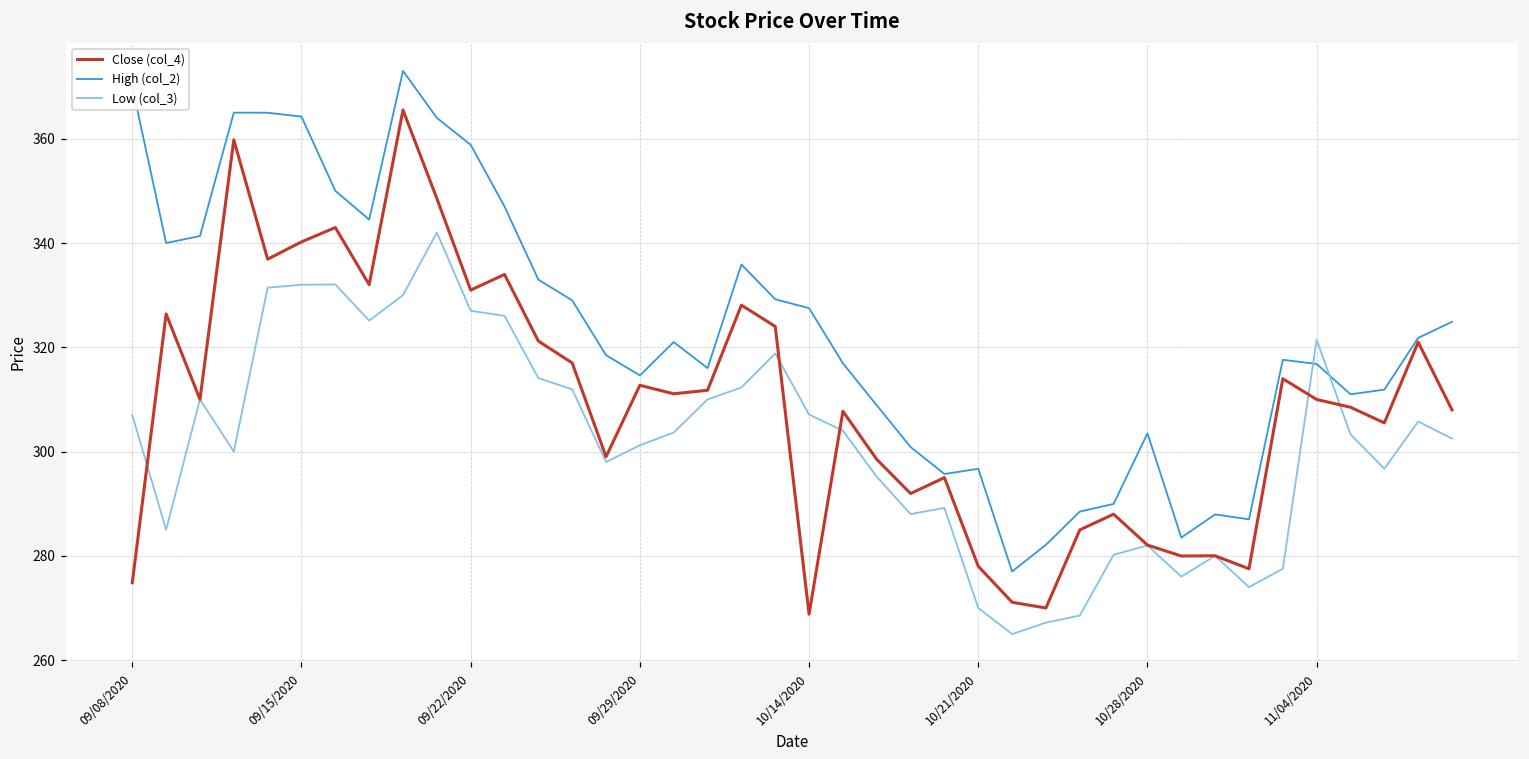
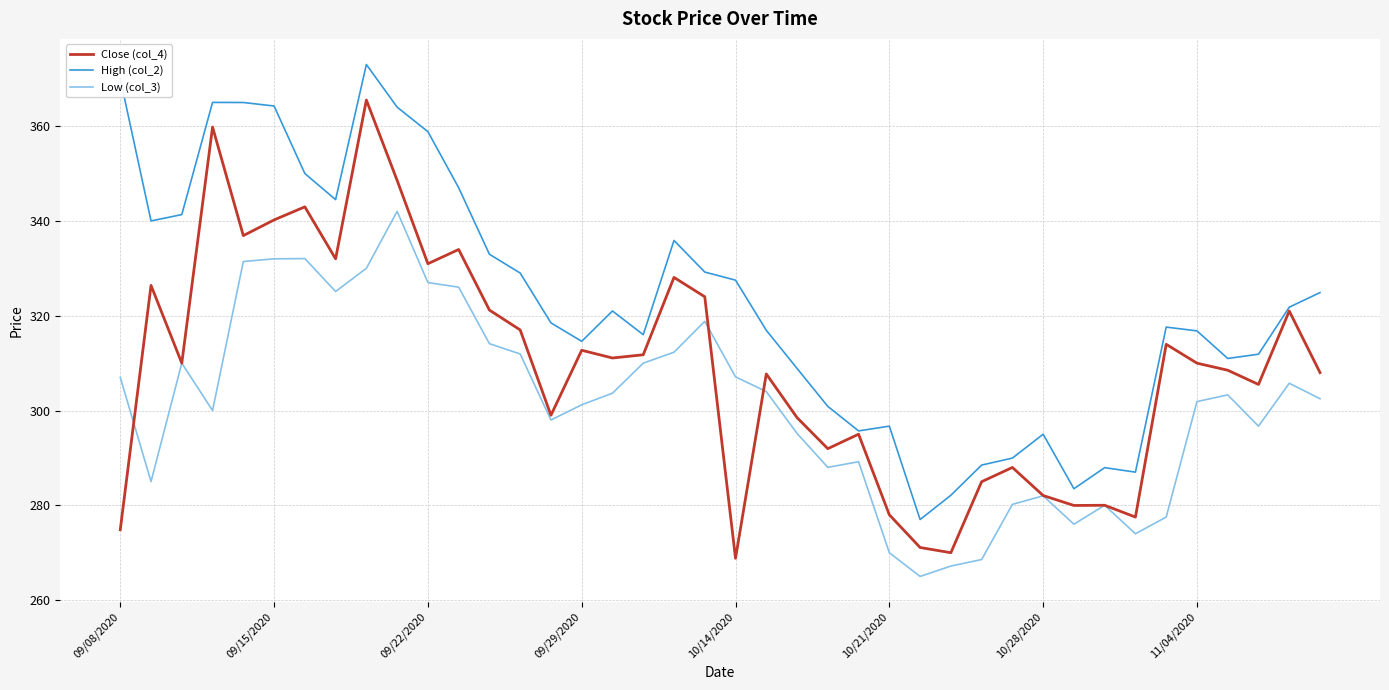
High (col_2), 10/28/2020: 304 -> 295
Low (col_3), 11/04/2020: 321 -> 302
